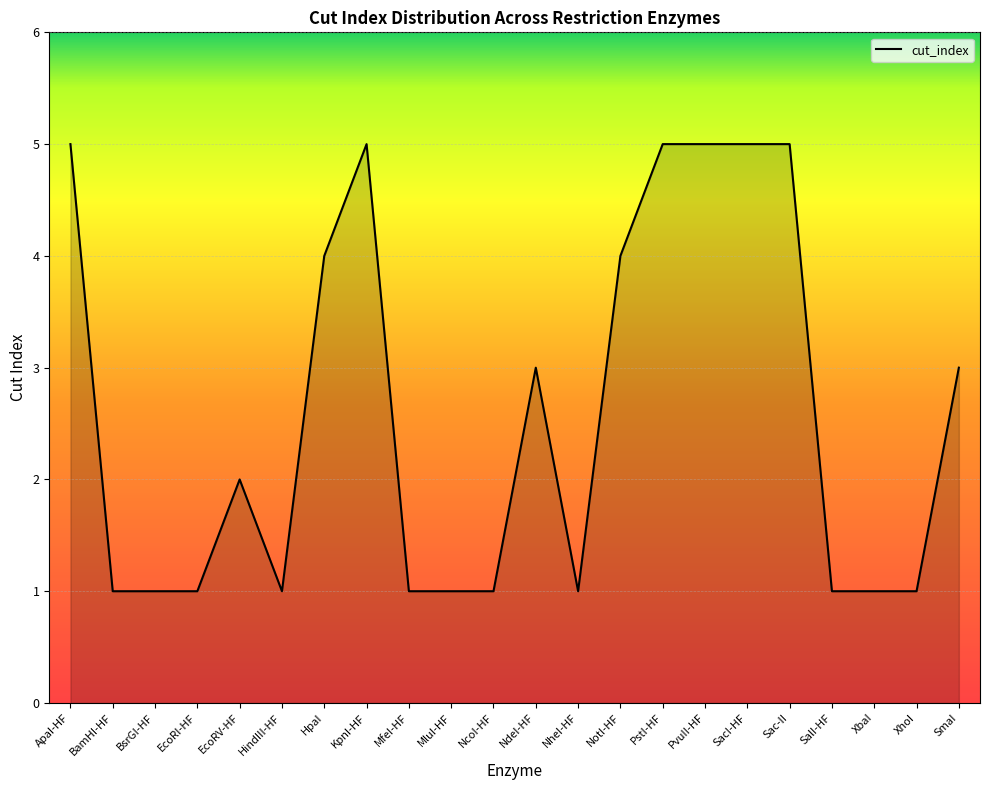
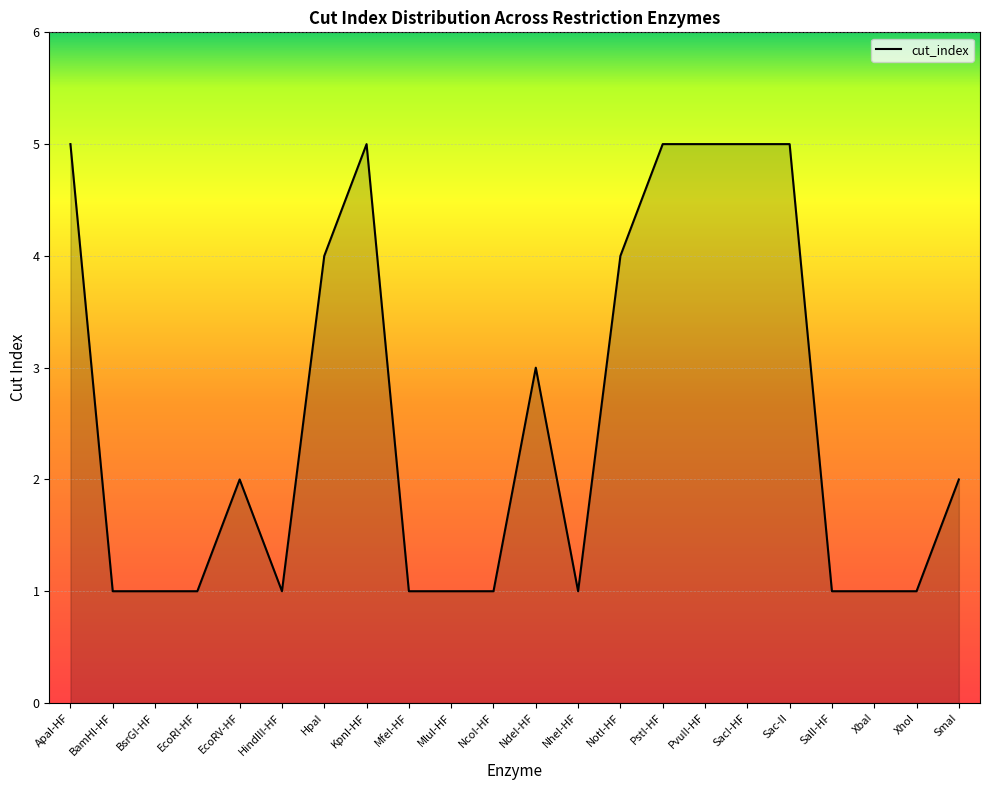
SmaI: 3 -> 2
